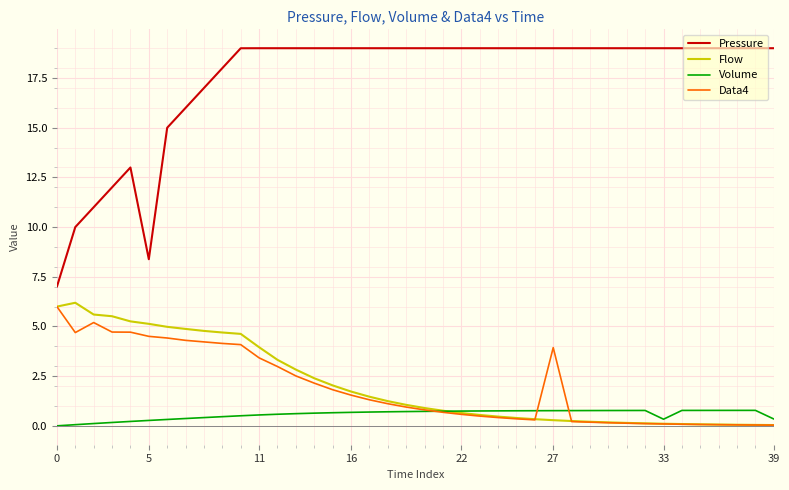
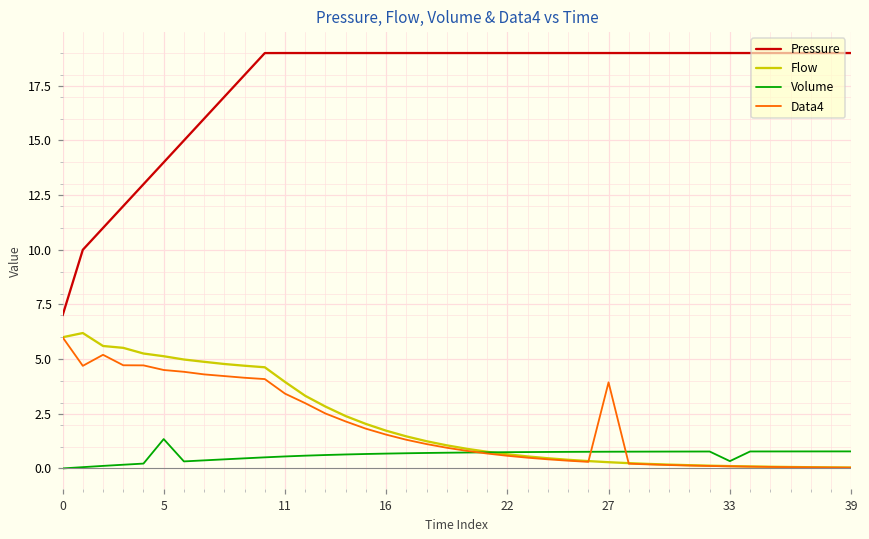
Pressure, 5: 8.4 -> 14.0
Volume, 5: 0.3 -> 1.3
Volume, 39: 0.3 -> 0.8
